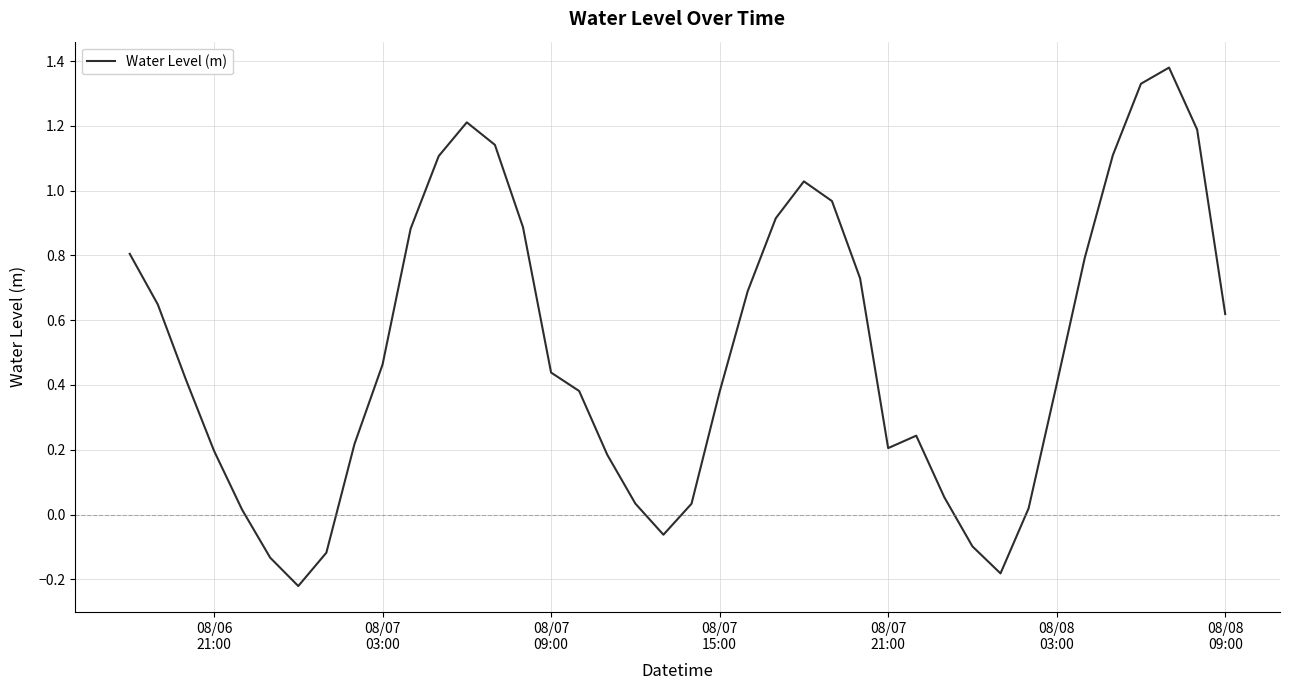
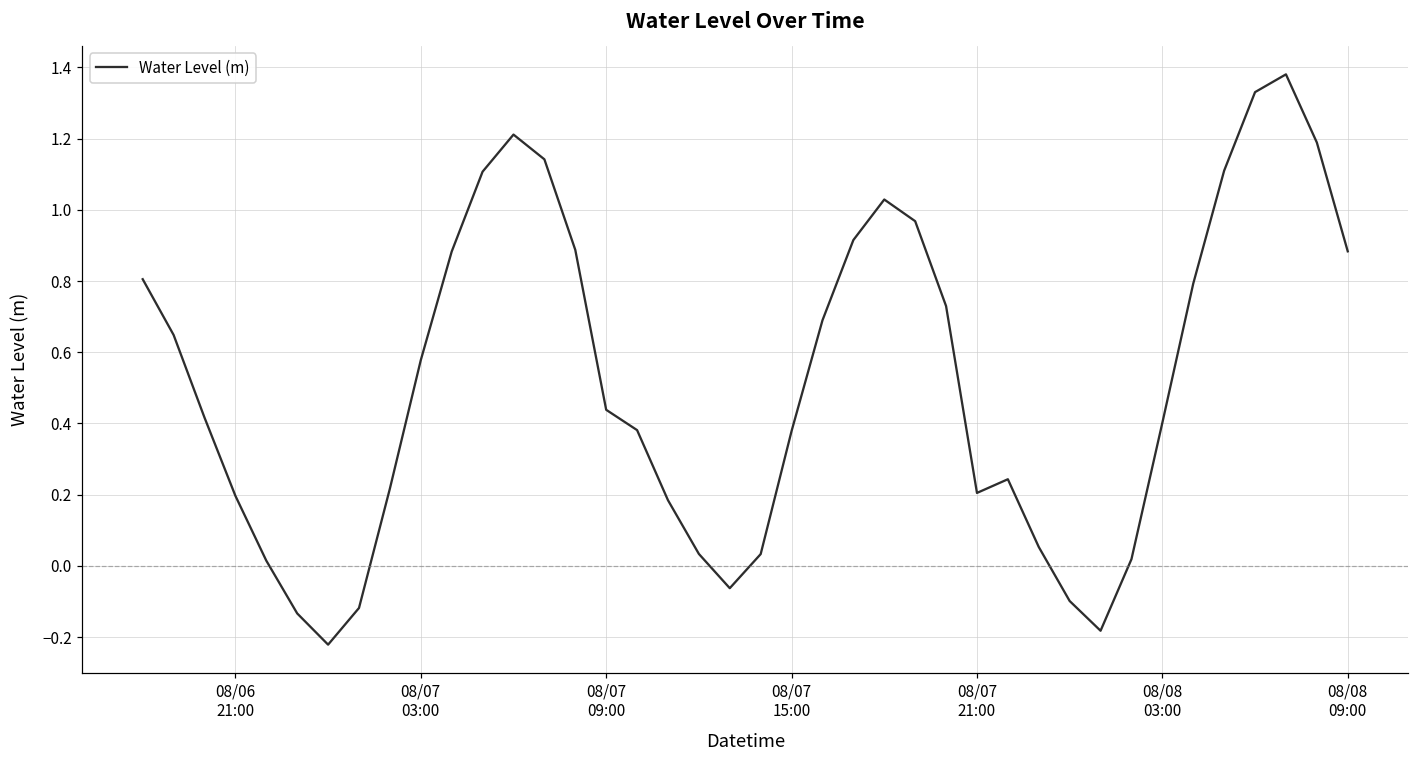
08/07 03:00: 0.46 -> 0.58
08/08 09:00: 0.62 -> 0.88
